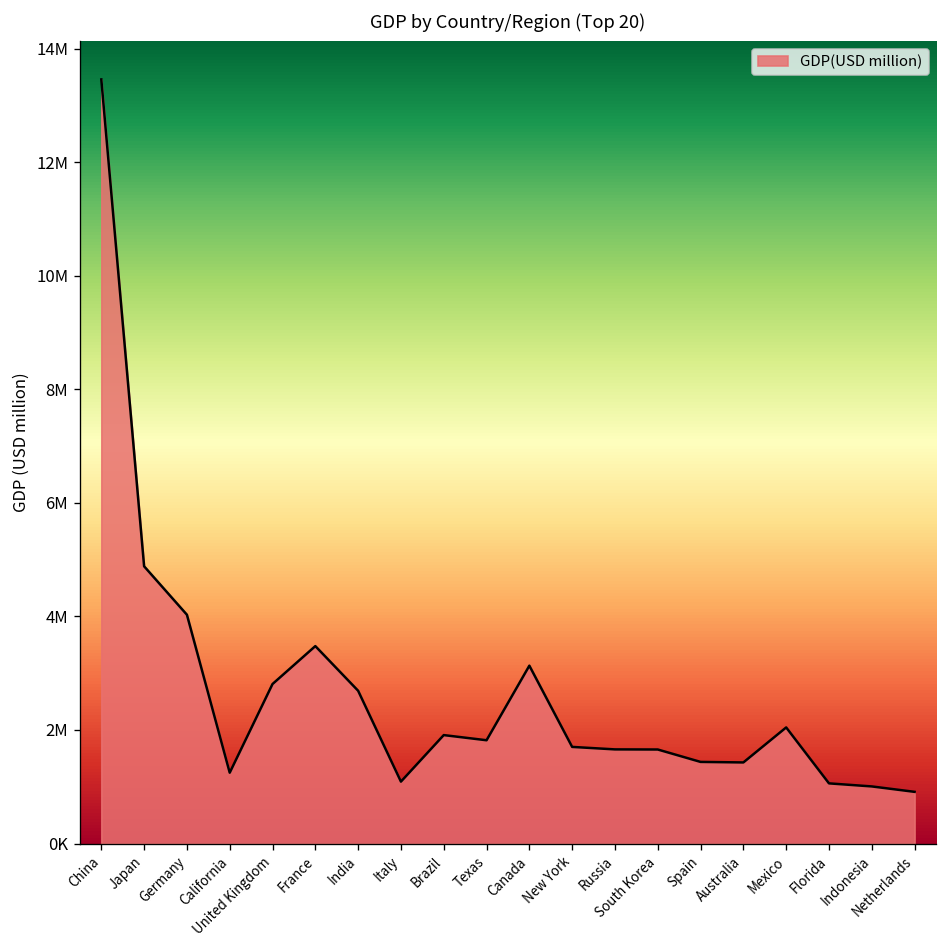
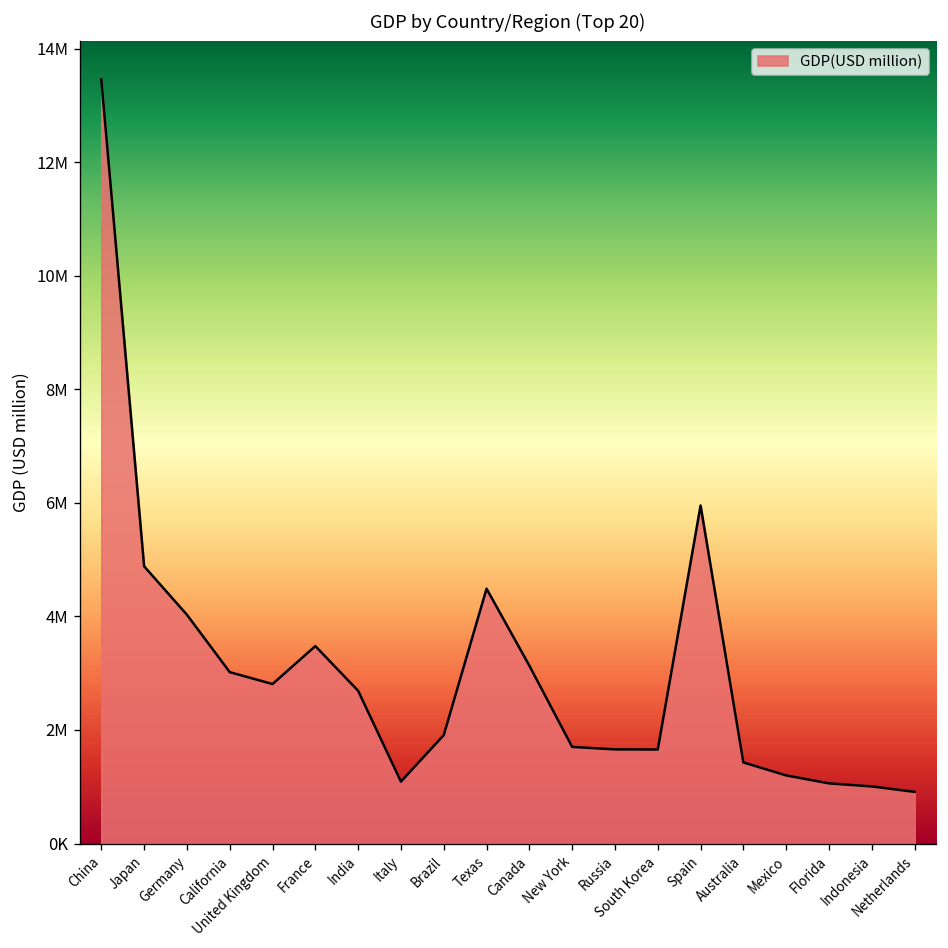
California: 1200000 -> 3000000
Texas: 1800000 -> 4500000
Spain: 1400000 -> 6000000
Mexico: 2000000 -> 1200000
